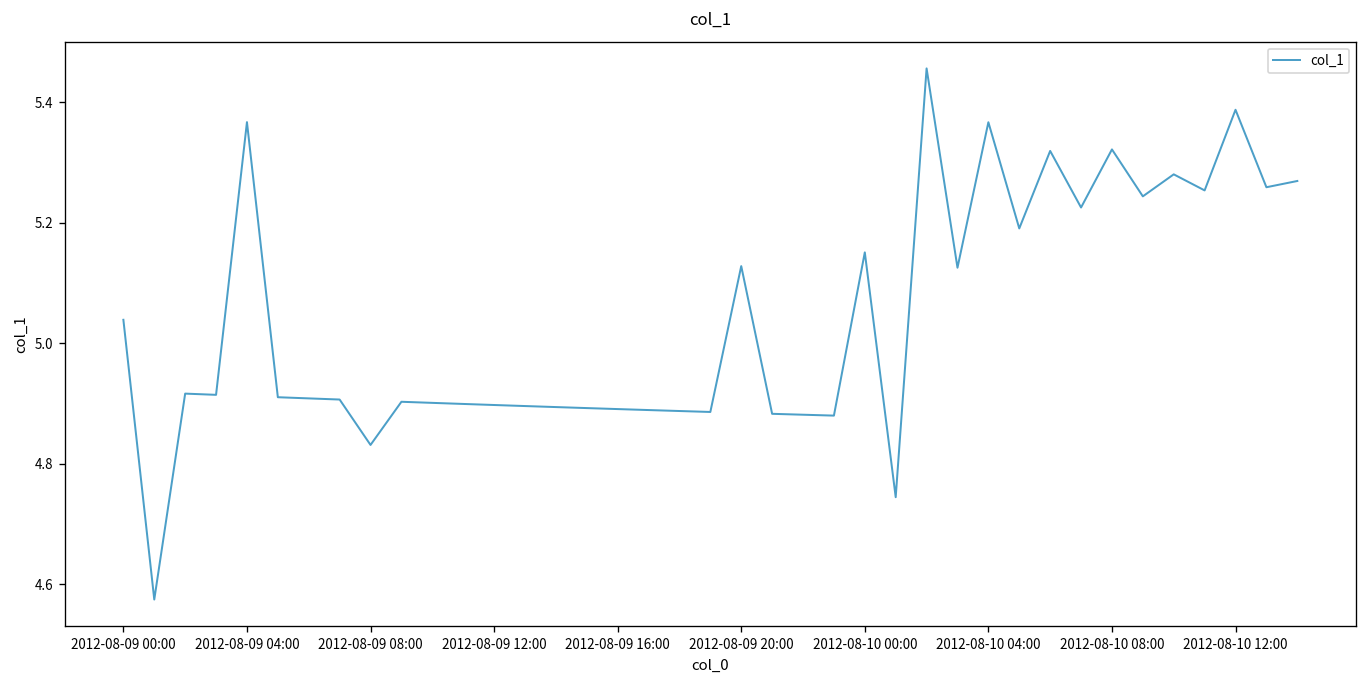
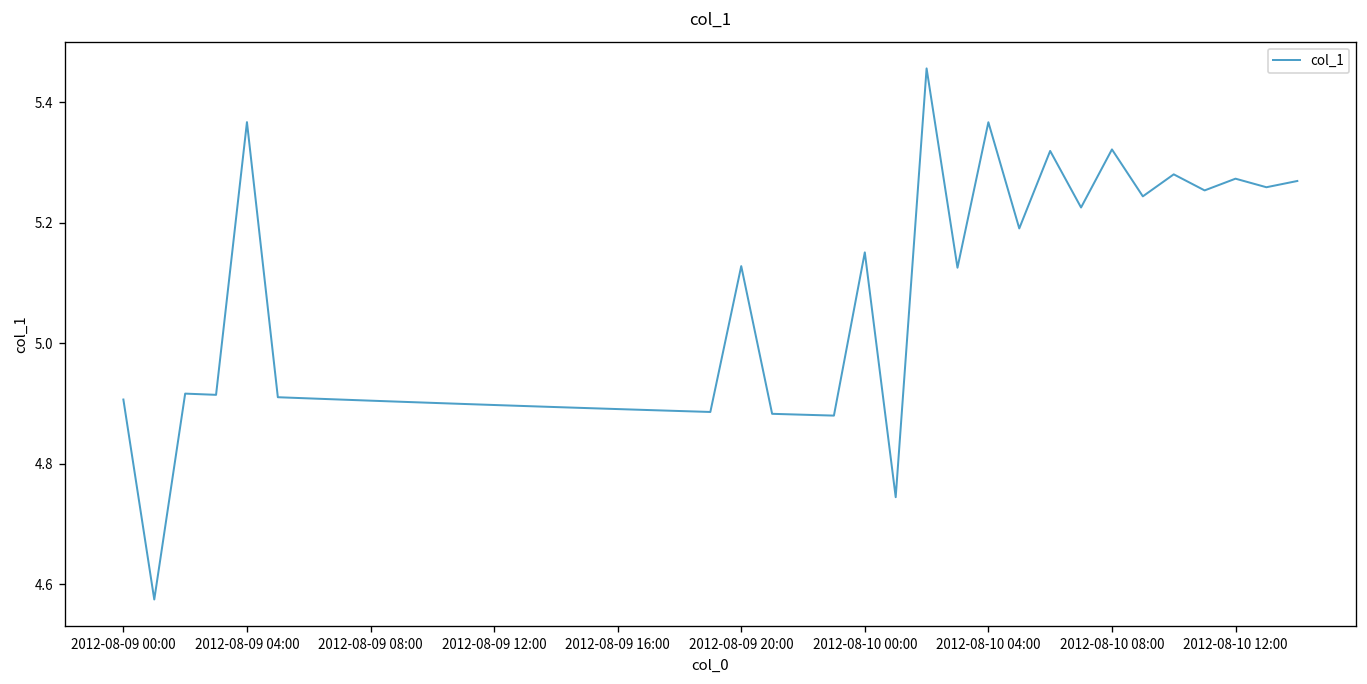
2012-08-09 00:00: 5.04 -> 4.91
2012-08-09 08:00: 4.83 -> 4.90
2012-08-10 12:00: 5.39 -> 5.27
